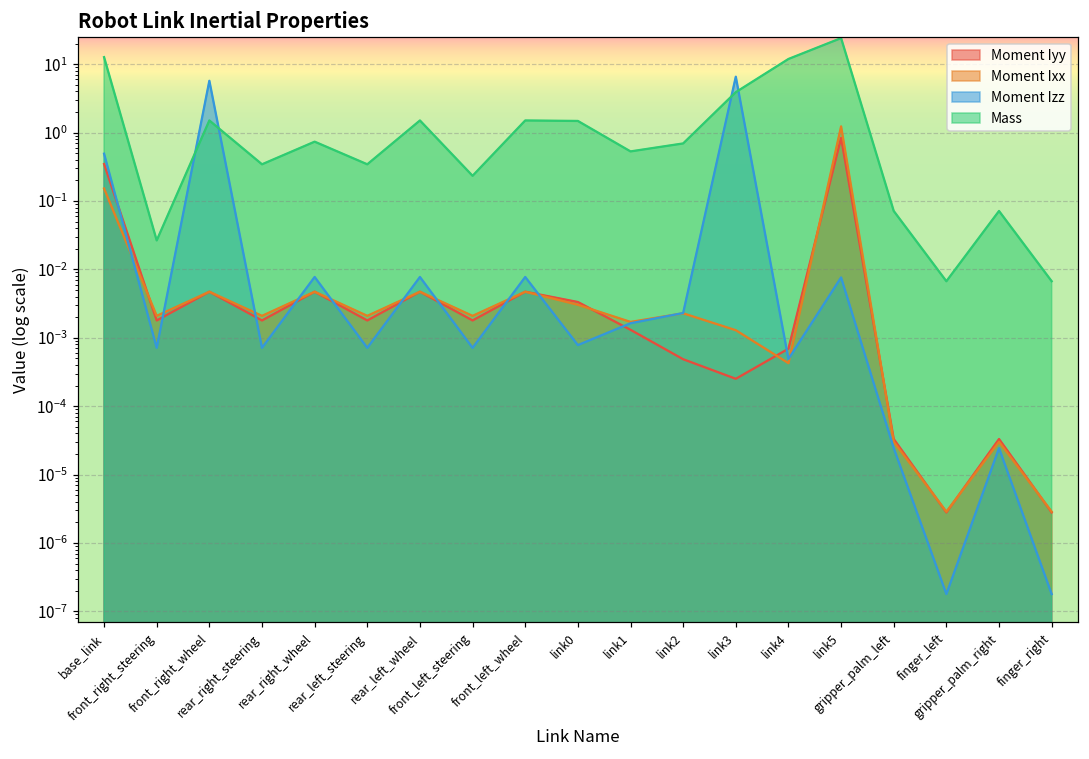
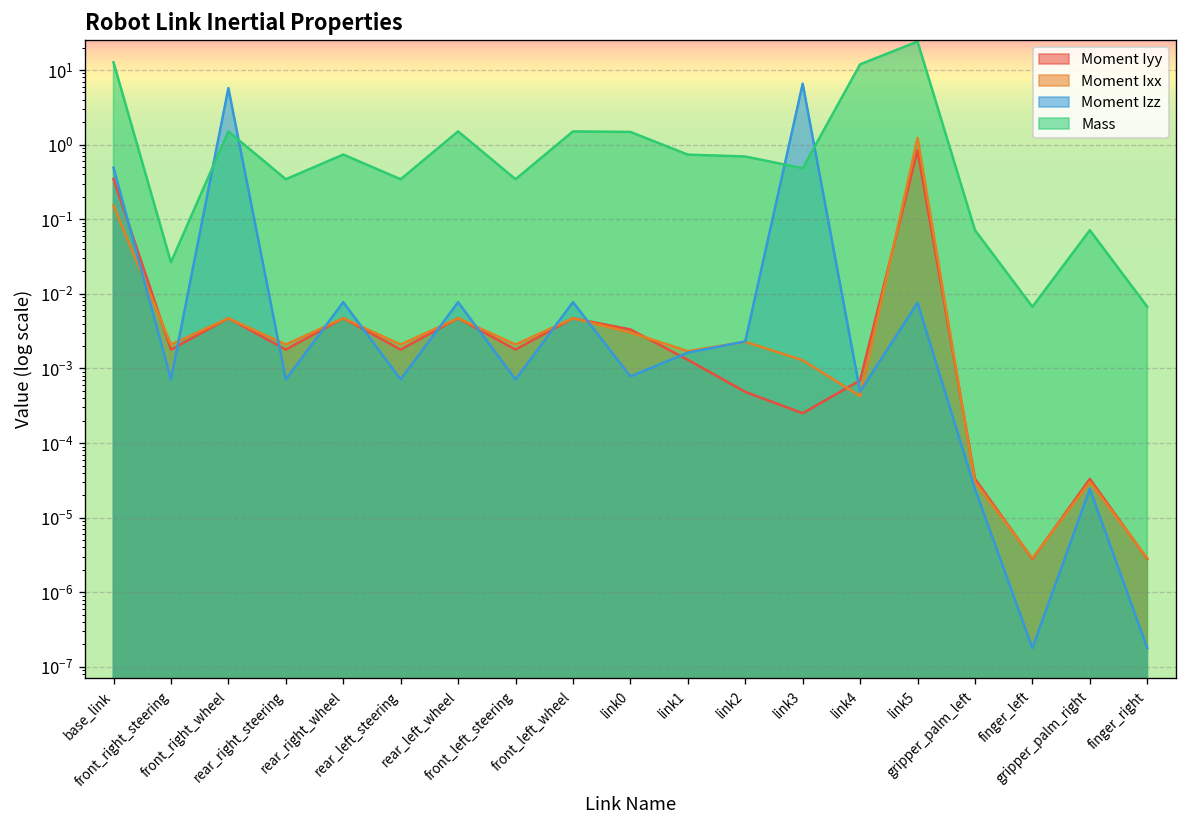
Mass, front_left_steering: 0.23 -> 0.3
Mass, link1: 0.5 -> 0.7
Mass, link3: 4 -> 0.5
